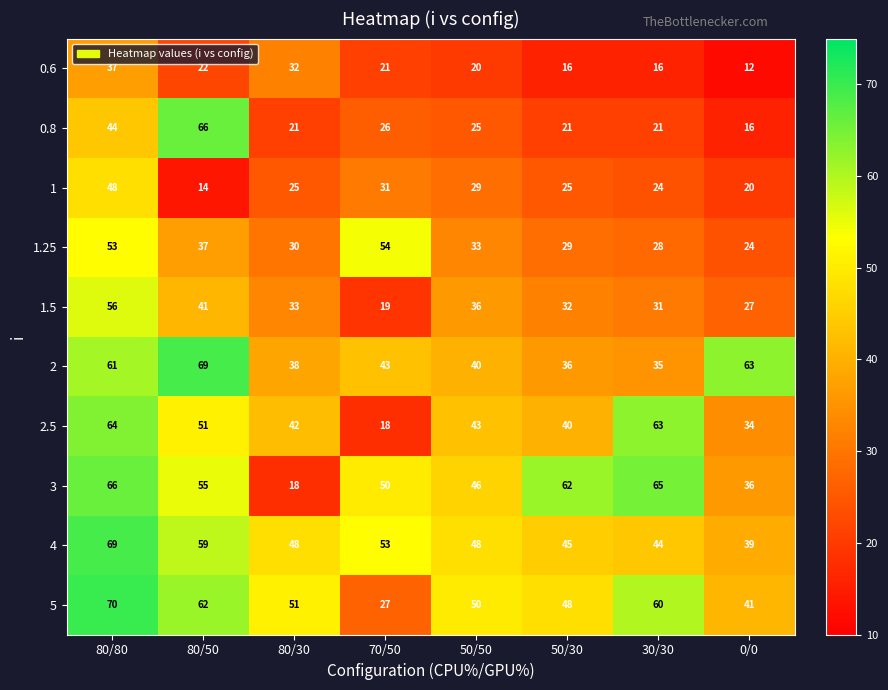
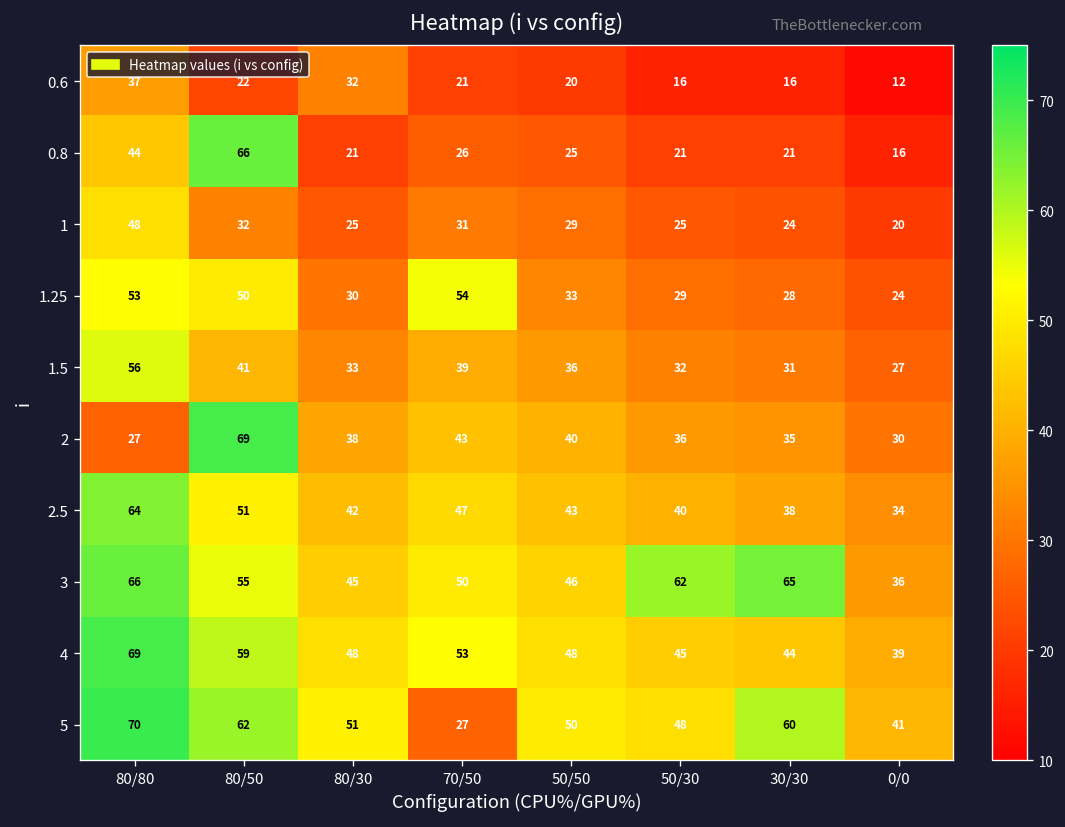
1, 80/50: 14 -> 32
1.25, 80/50: 37 -> 50
1.5, 70/50: 19 -> 39
2, 80/80: 61 -> 27
2, 0/0: 63 -> 30
2.5, 70/50: 18 -> 47
2.5, 30/30: 63 -> 38
3, 80/30: 18 -> 45
